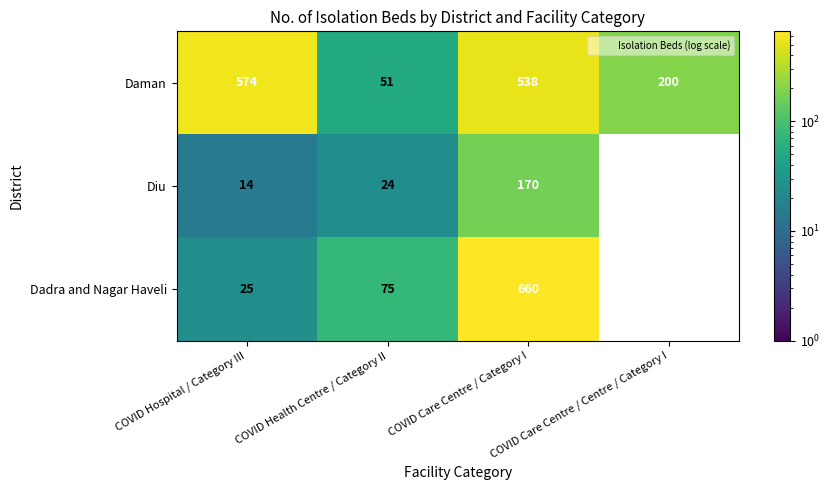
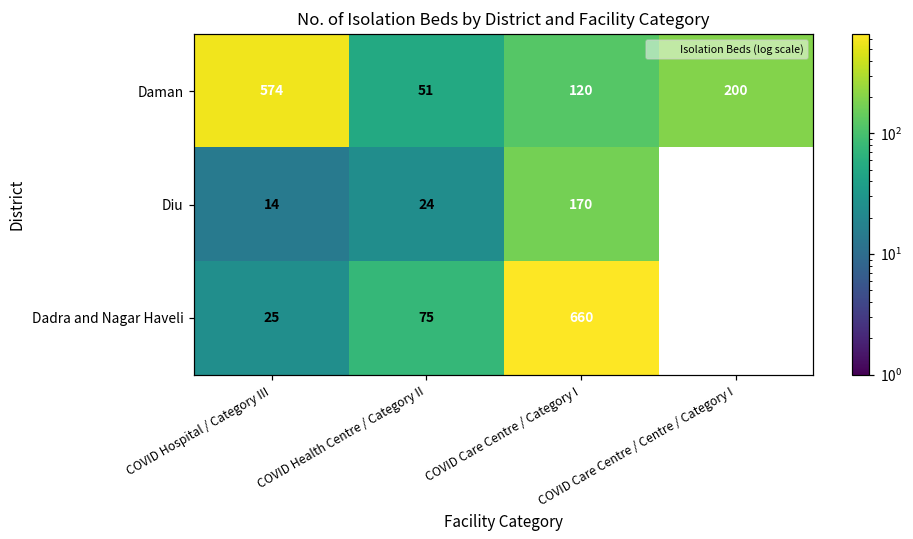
Daman, COVID Care Centre / Category I: 538 -> 120
